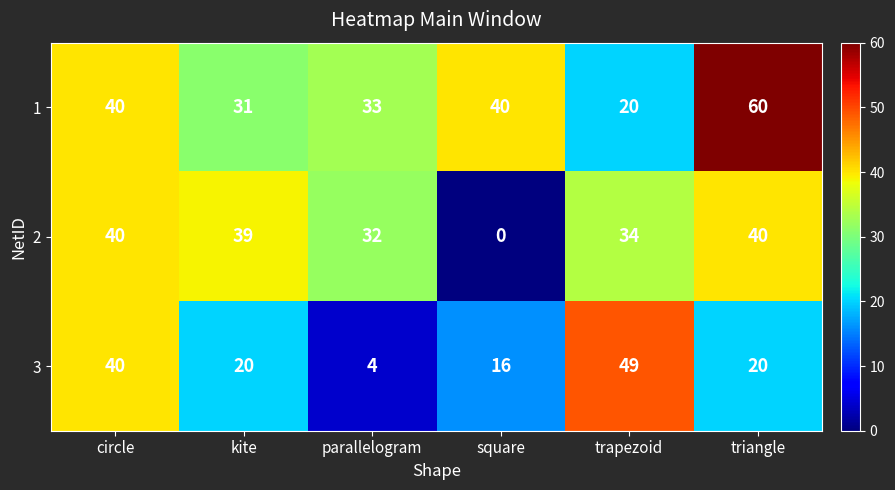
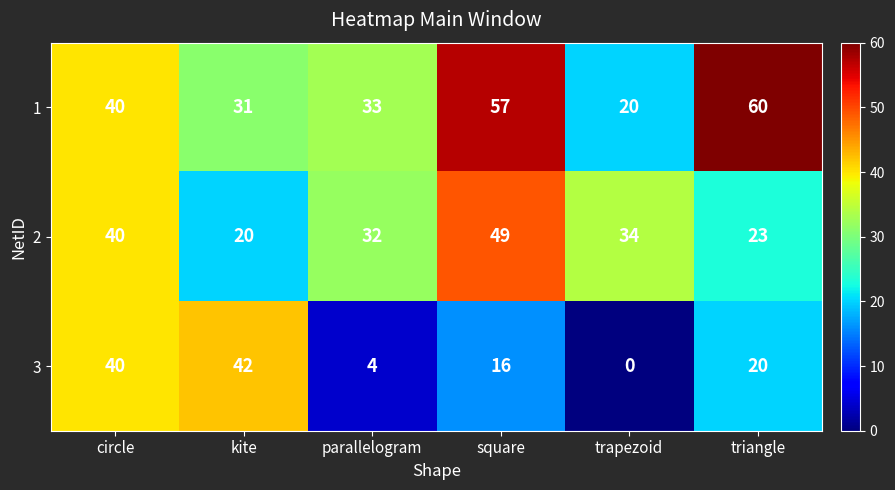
1, square: 40 -> 57
2, kite: 39 -> 20
2, square: 0 -> 49
2, triangle: 40 -> 23
3, kite: 20 -> 42
3, trapezoid: 49 -> 0
